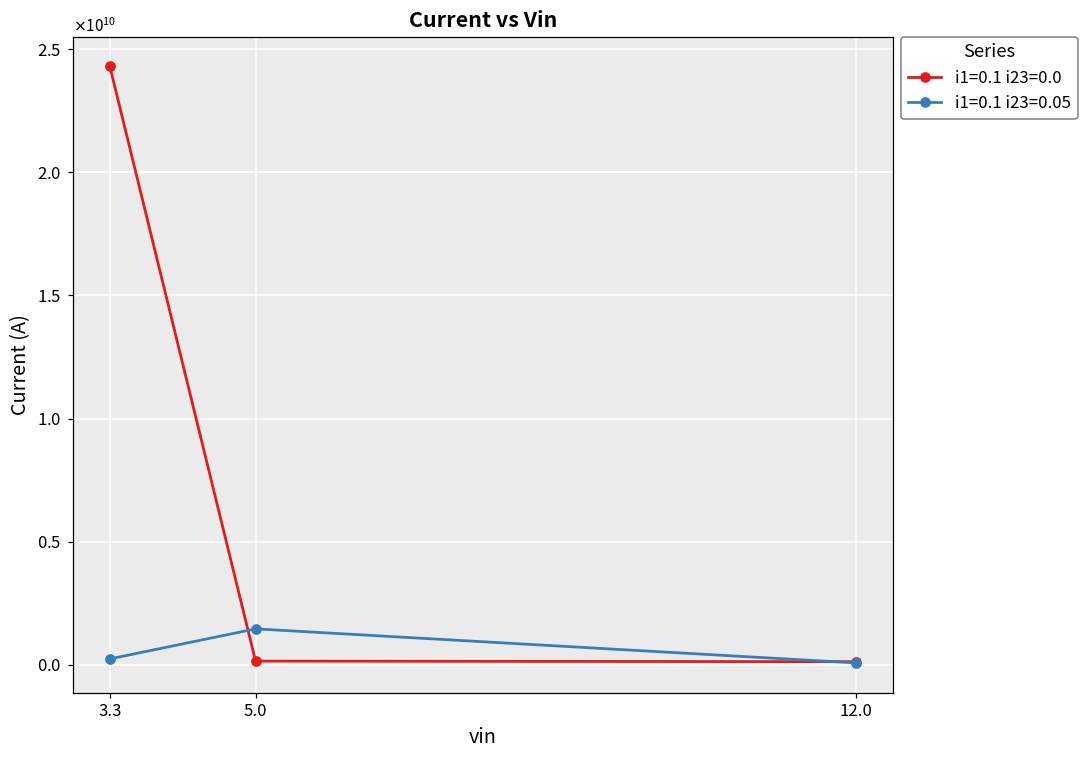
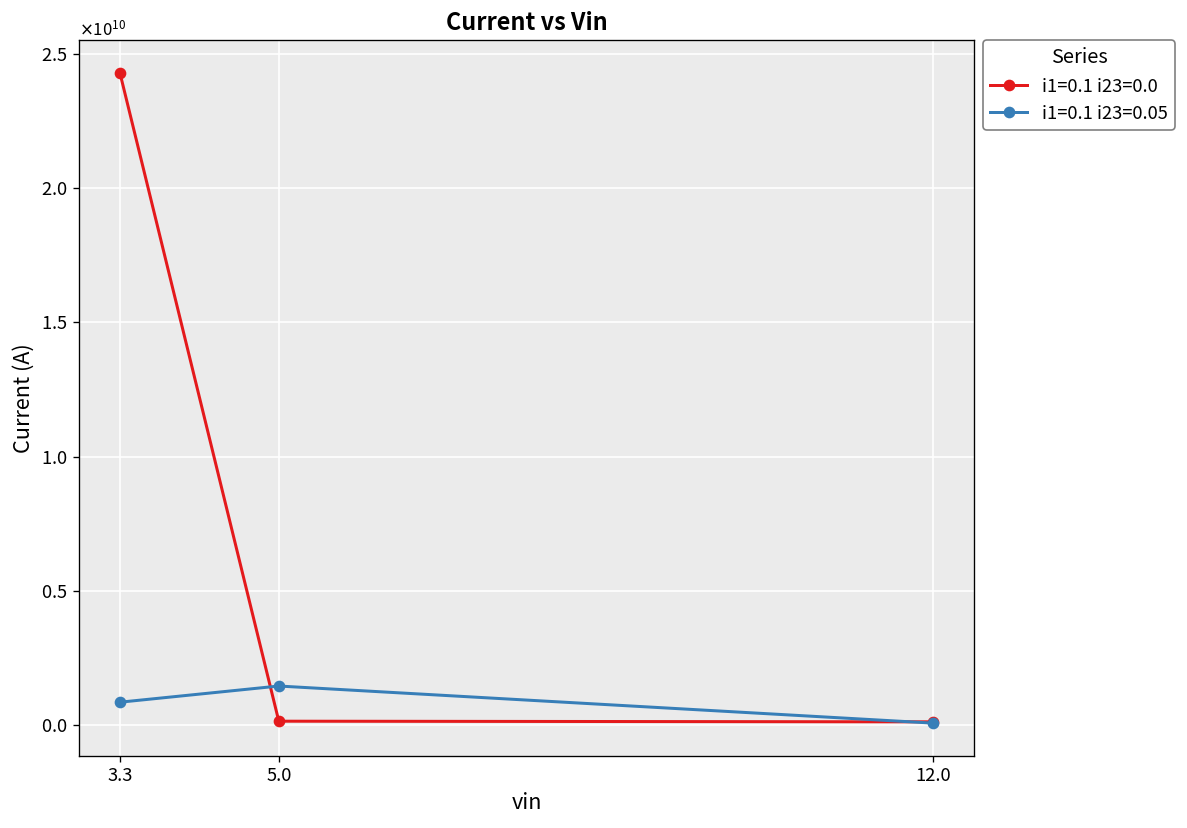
i1=0.1 i23=0.05, 3.3: 200000000 -> 900000000
